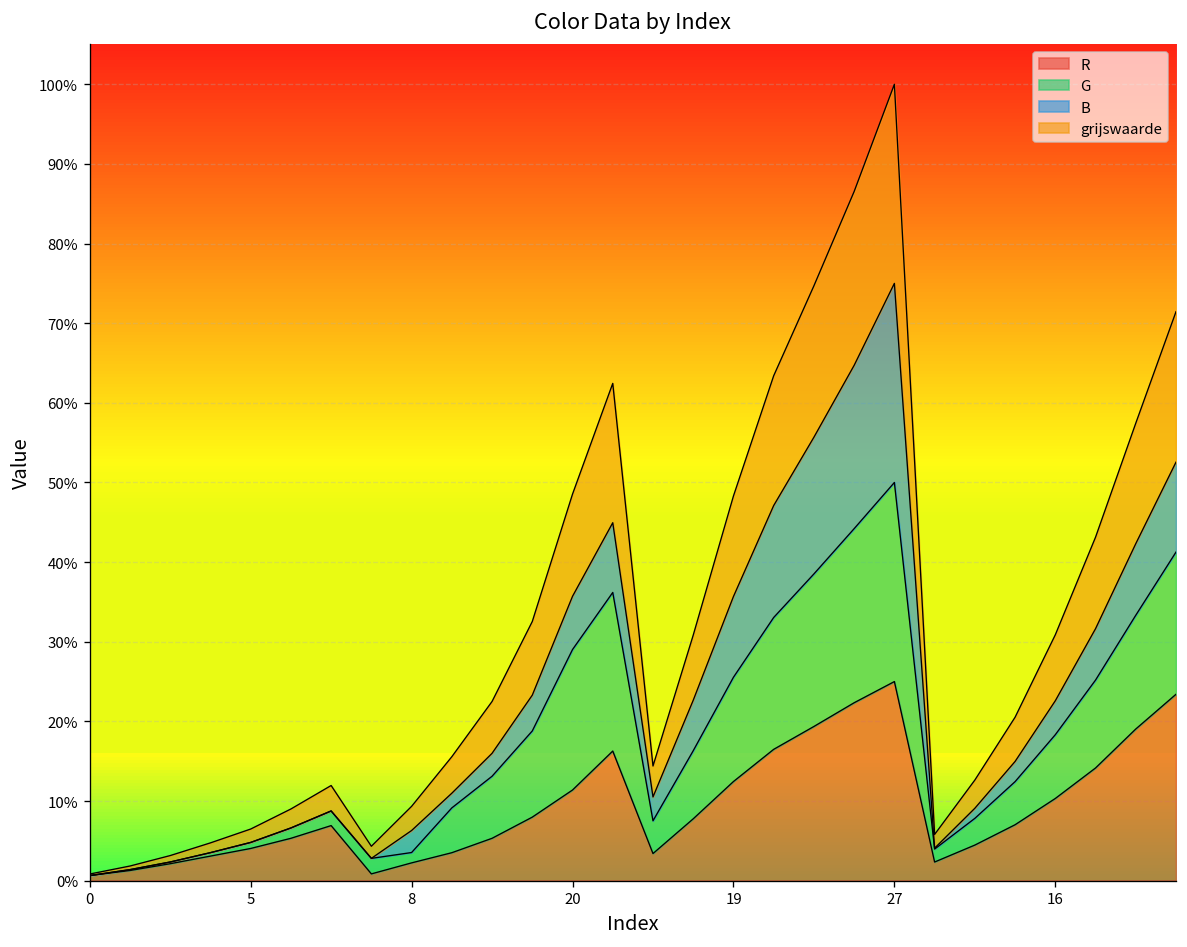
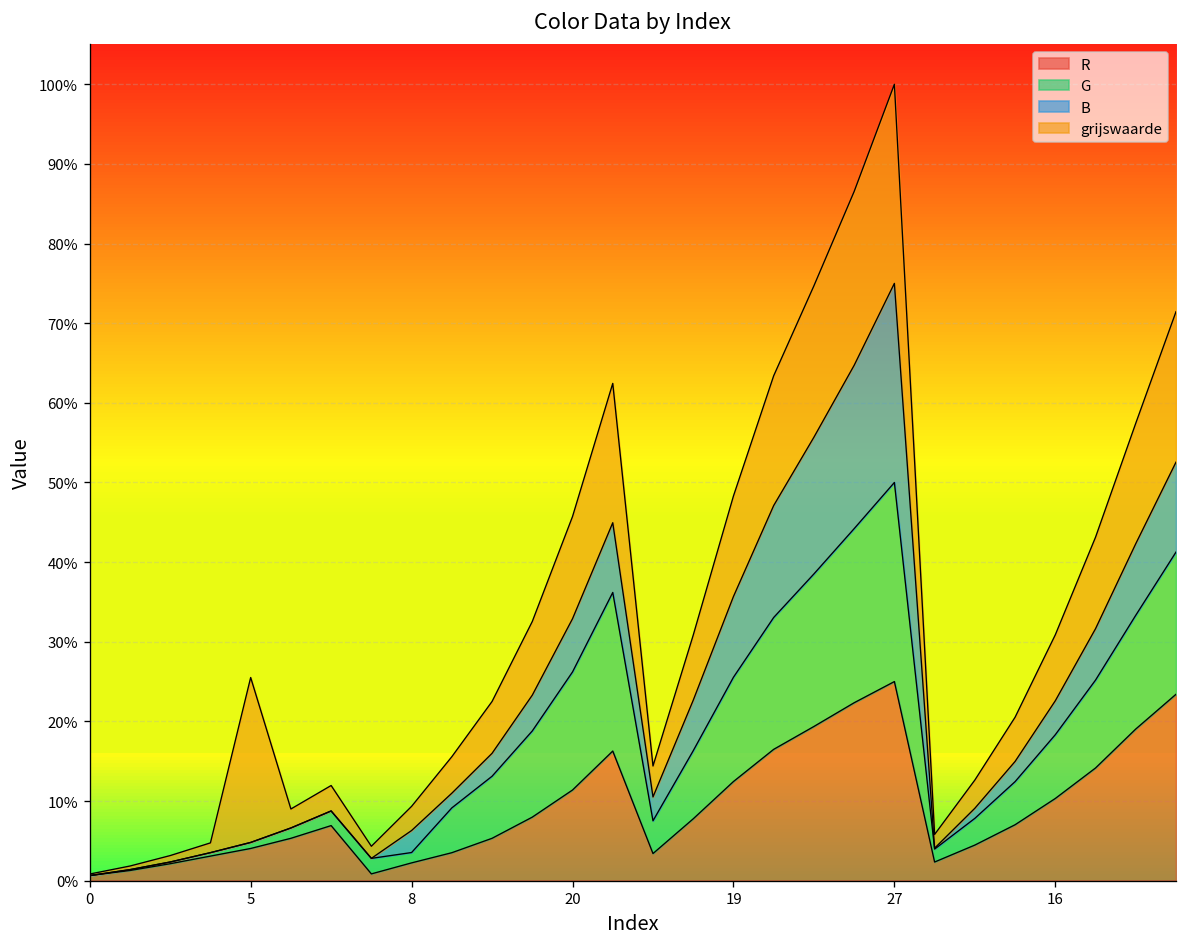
grijswaarde, 5: 2% -> 21%
G, 20: 18% -> 15%
